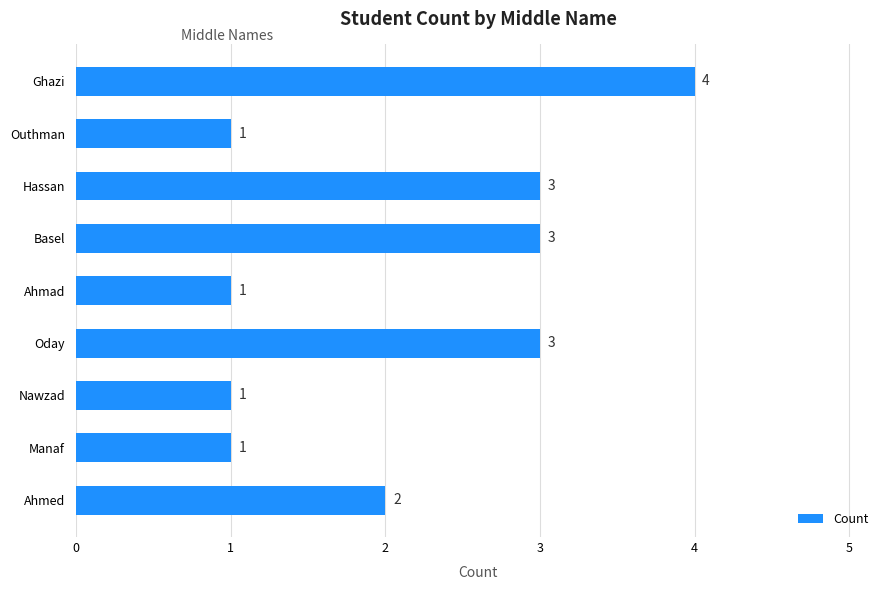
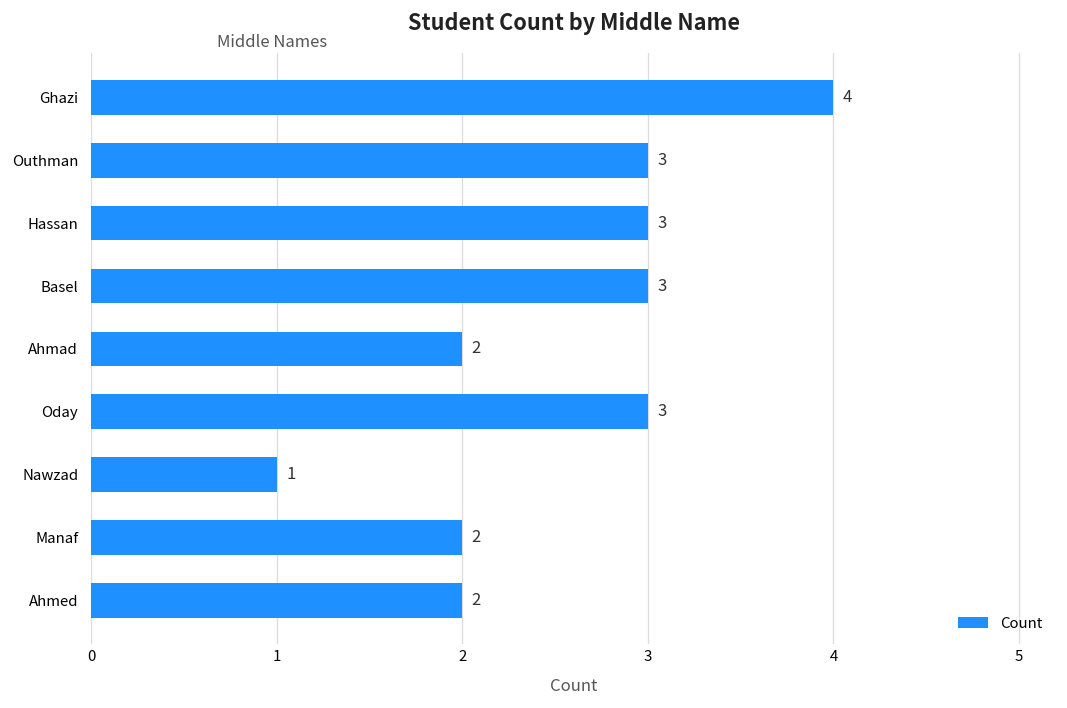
Outhman: 1 -> 3
Ahmad: 1 -> 2
Manaf: 1 -> 2
